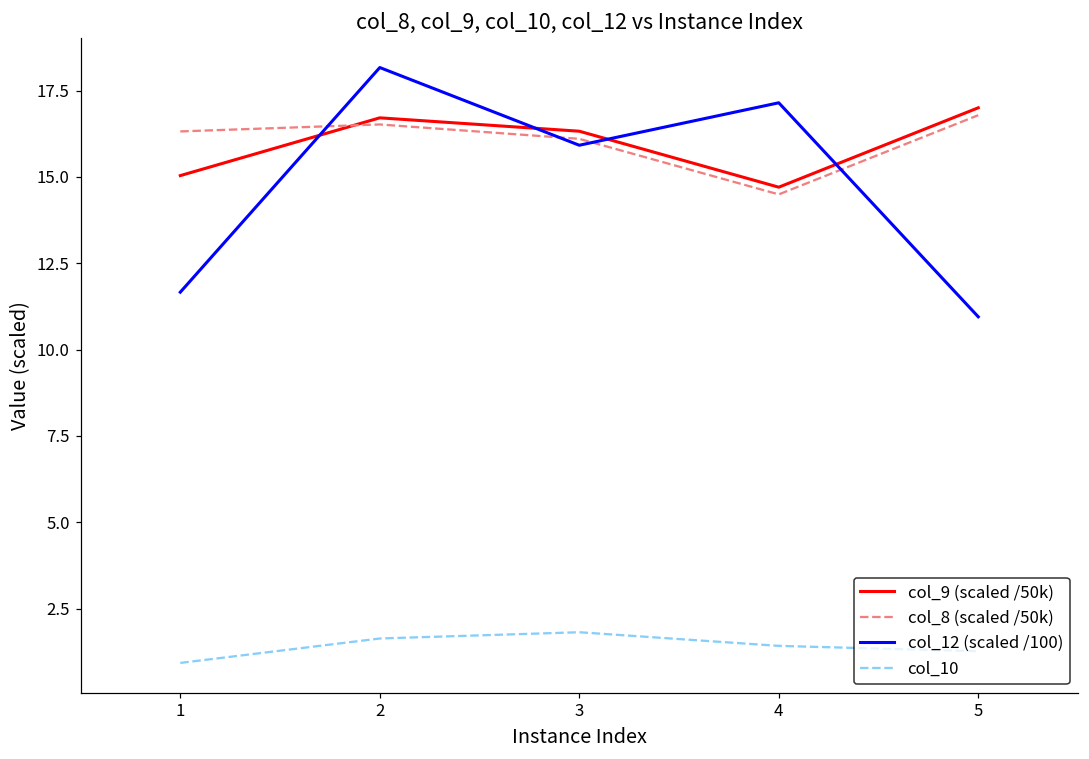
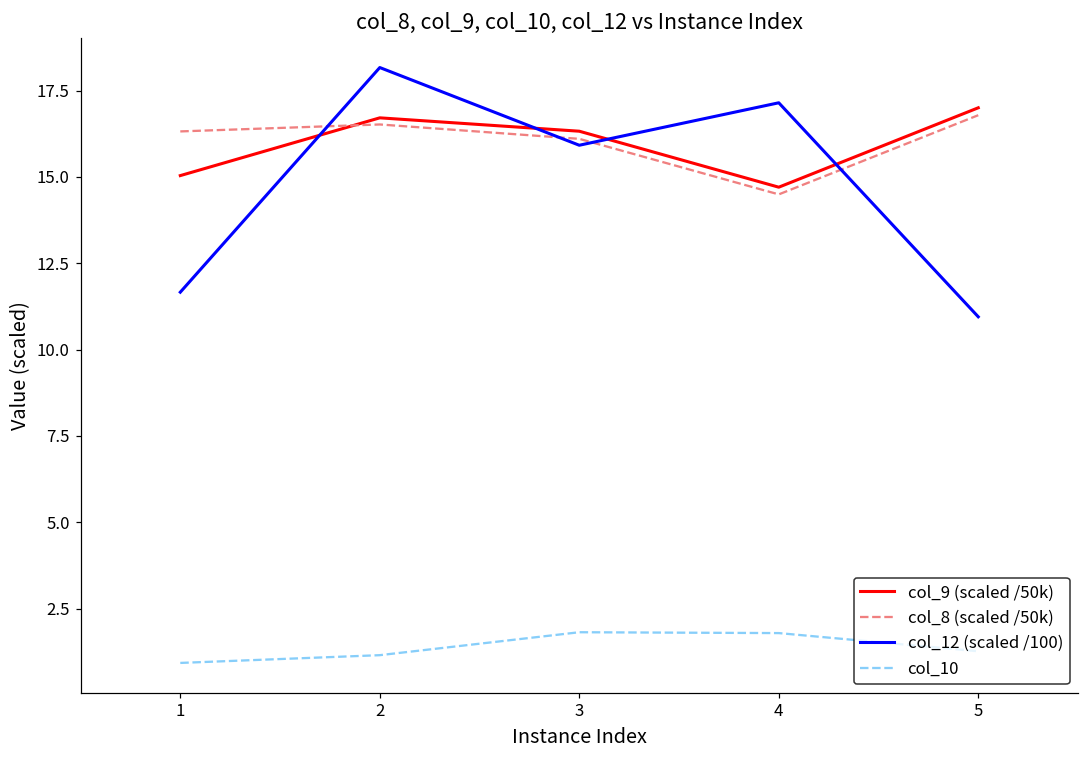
col_10, 2: 1.6 -> 1.1
col_10, 4: 1.4 -> 1.8
